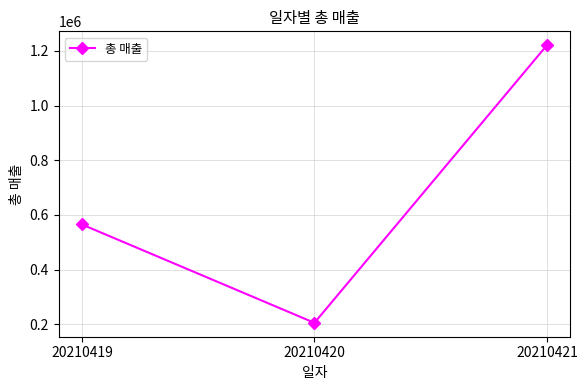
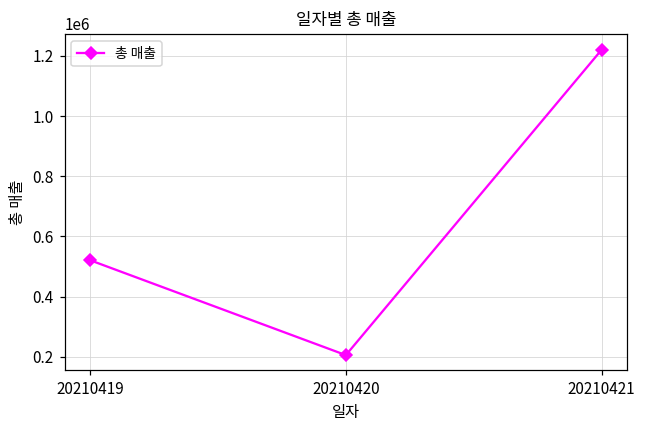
20210419: 570000 -> 520000
